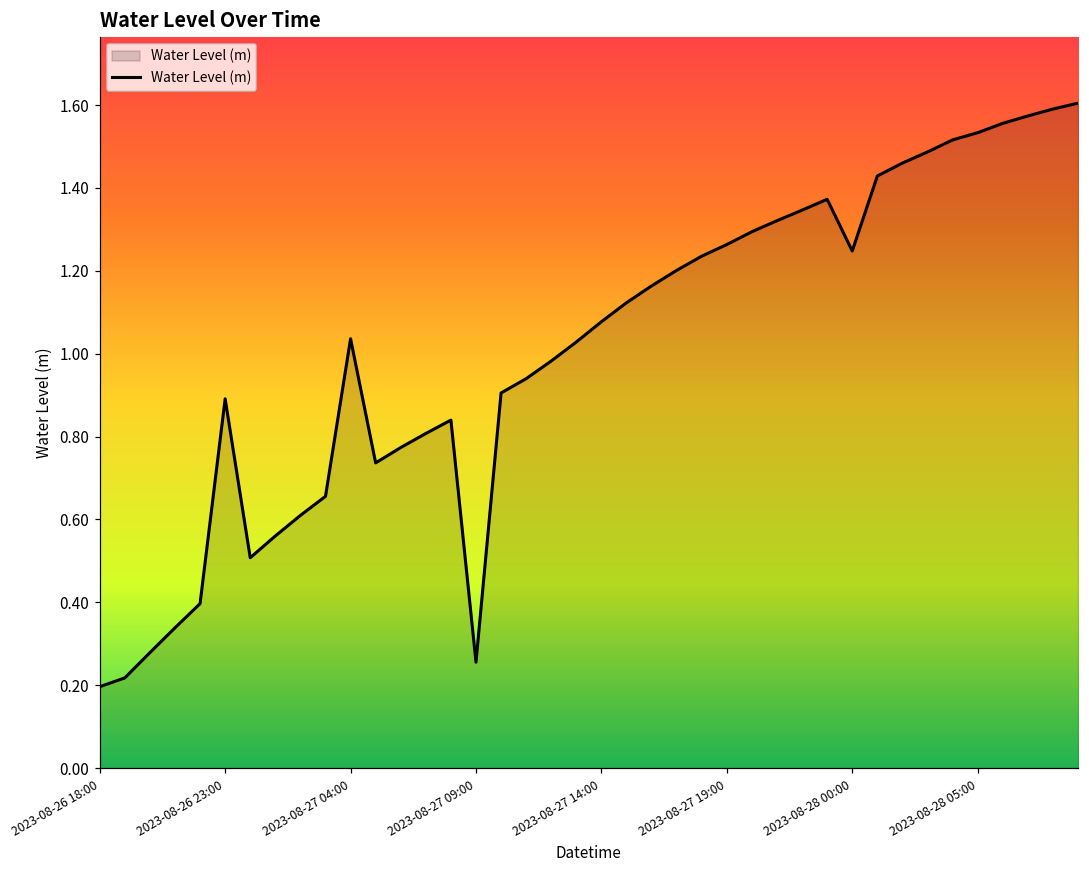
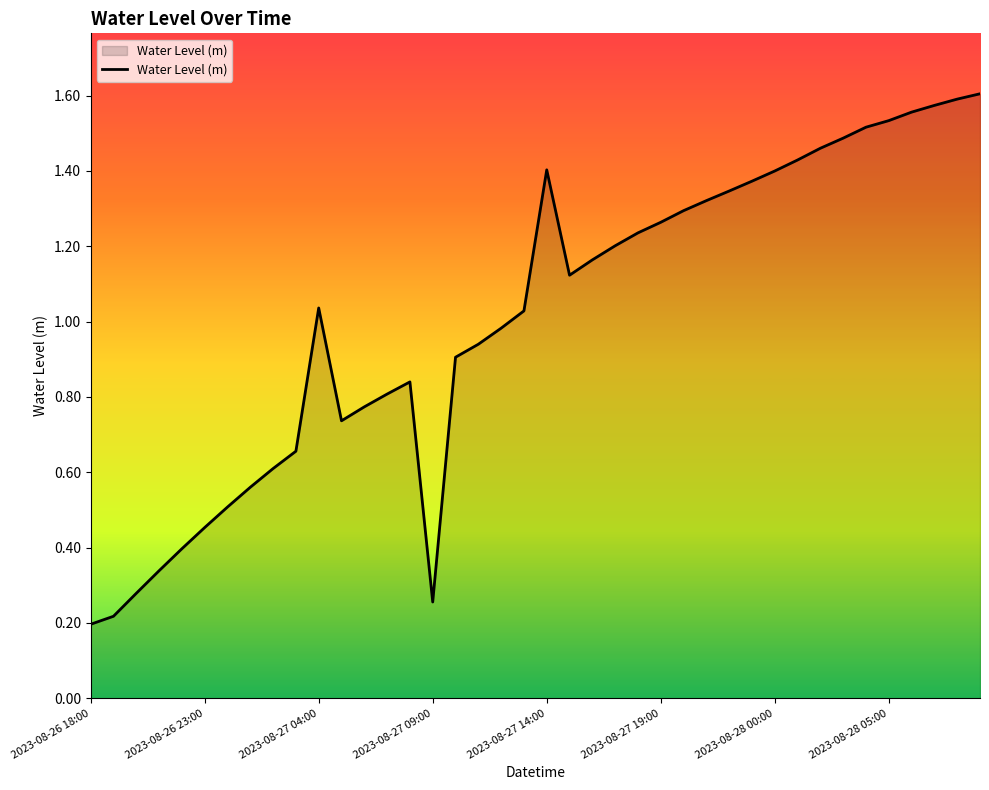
2023-08-26 23:00: 0.89 -> 0.45
2023-08-27 14:00: 1.08 -> 1.40
2023-08-28 00:00: 1.25 -> 1.40
